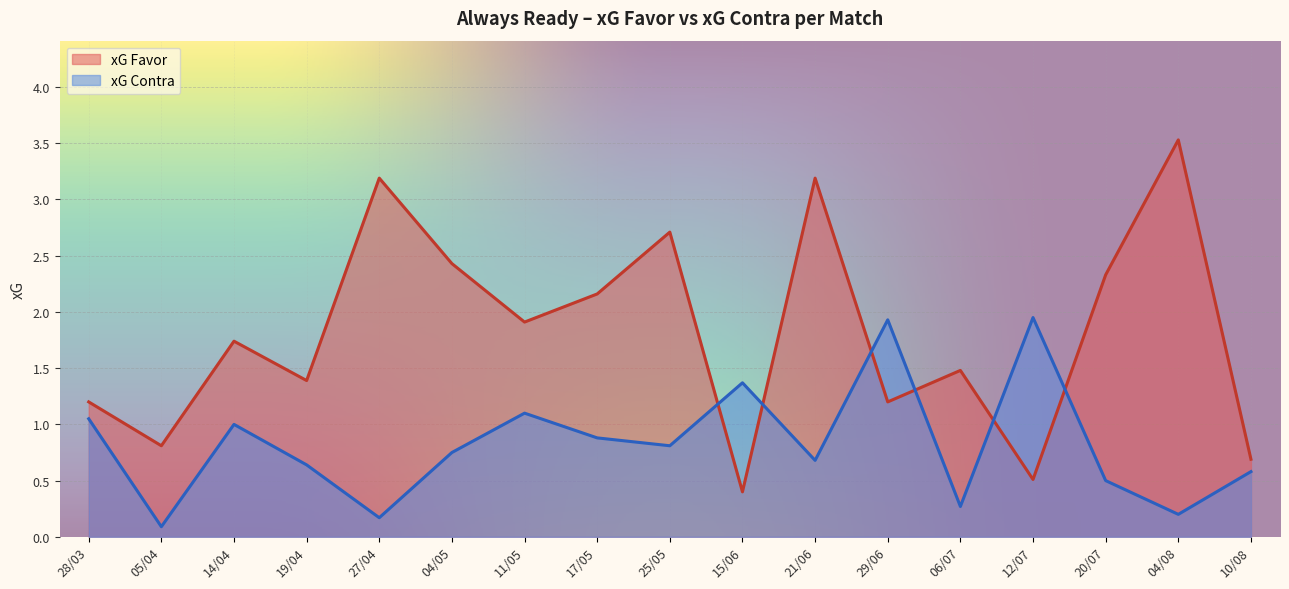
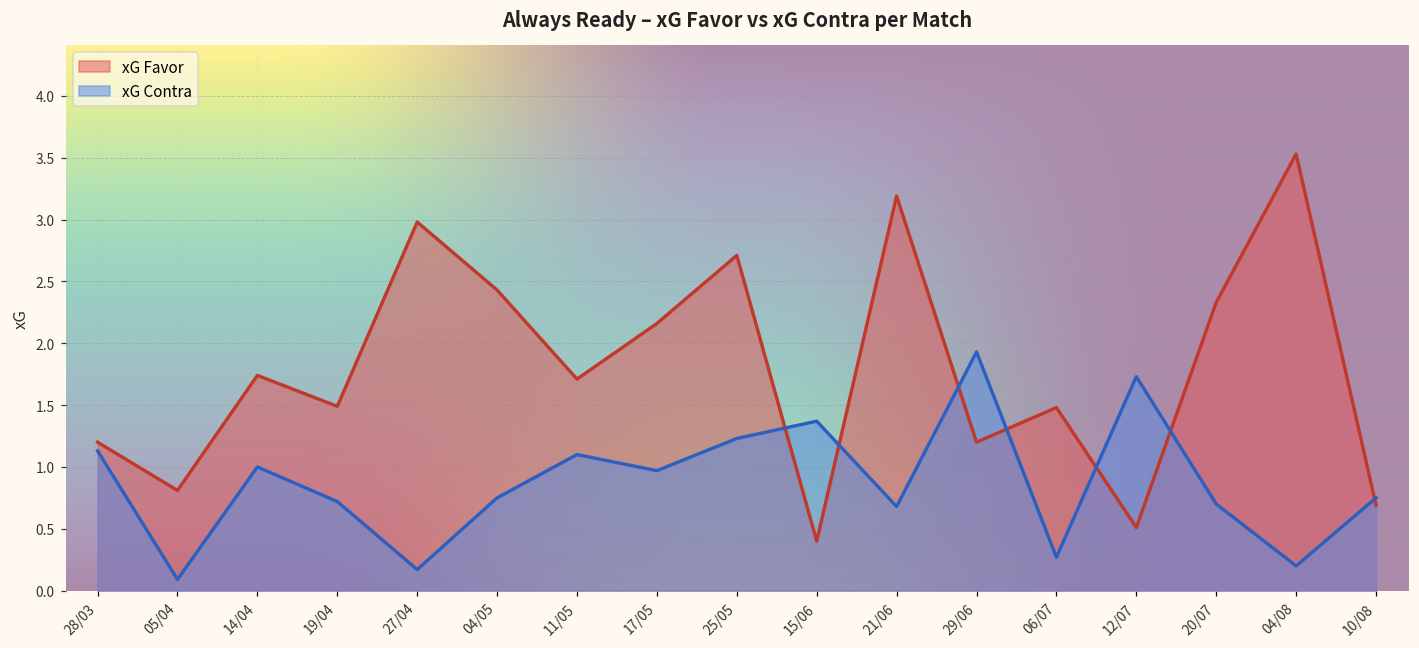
xG Contra, 28/03: 1.05 -> 1.13
xG Favor, 19/04: 1.39 -> 1.49
xG Contra, 19/04: 0.64 -> 0.72
xG Favor, 27/04: 3.19 -> 2.98
xG Favor, 11/05: 1.91 -> 1.71
xG Contra, 17/05: 0.88 -> 0.97
xG Contra, 25/05: 0.81 -> 1.23
xG Contra, 12/07: 1.95 -> 1.73
xG Contra, 20/07: 0.5 -> 0.7
xG Contra, 10/08: 0.58 -> 0.75
